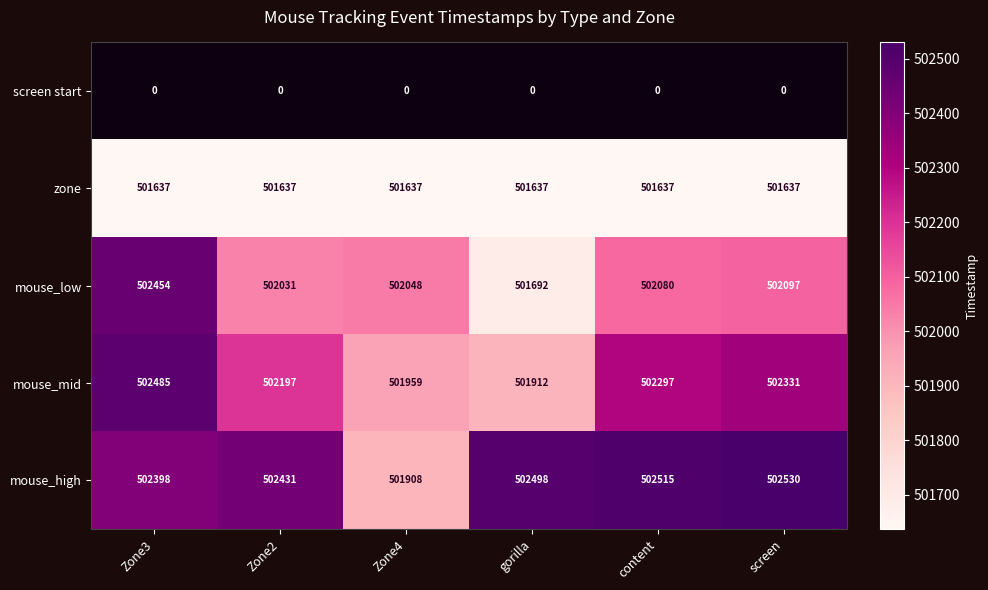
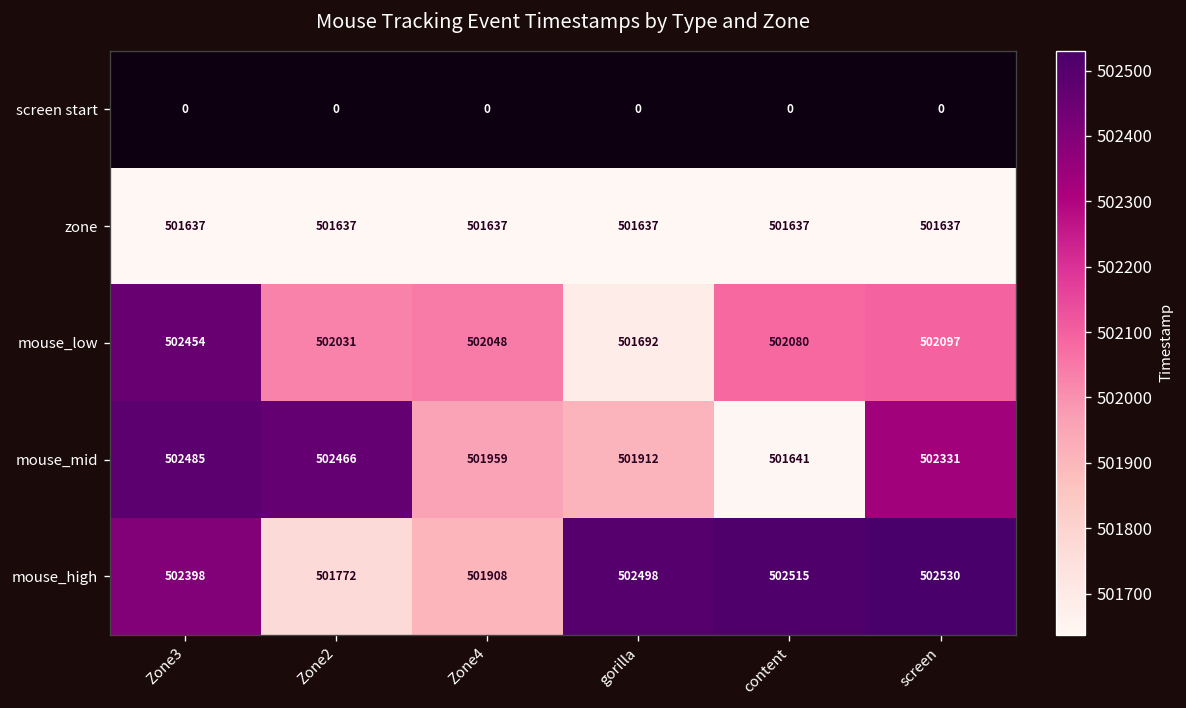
mouse_mid, Zone2: 502197 -> 502466
mouse_mid, content: 502297 -> 501641
mouse_high, Zone2: 502431 -> 501772
